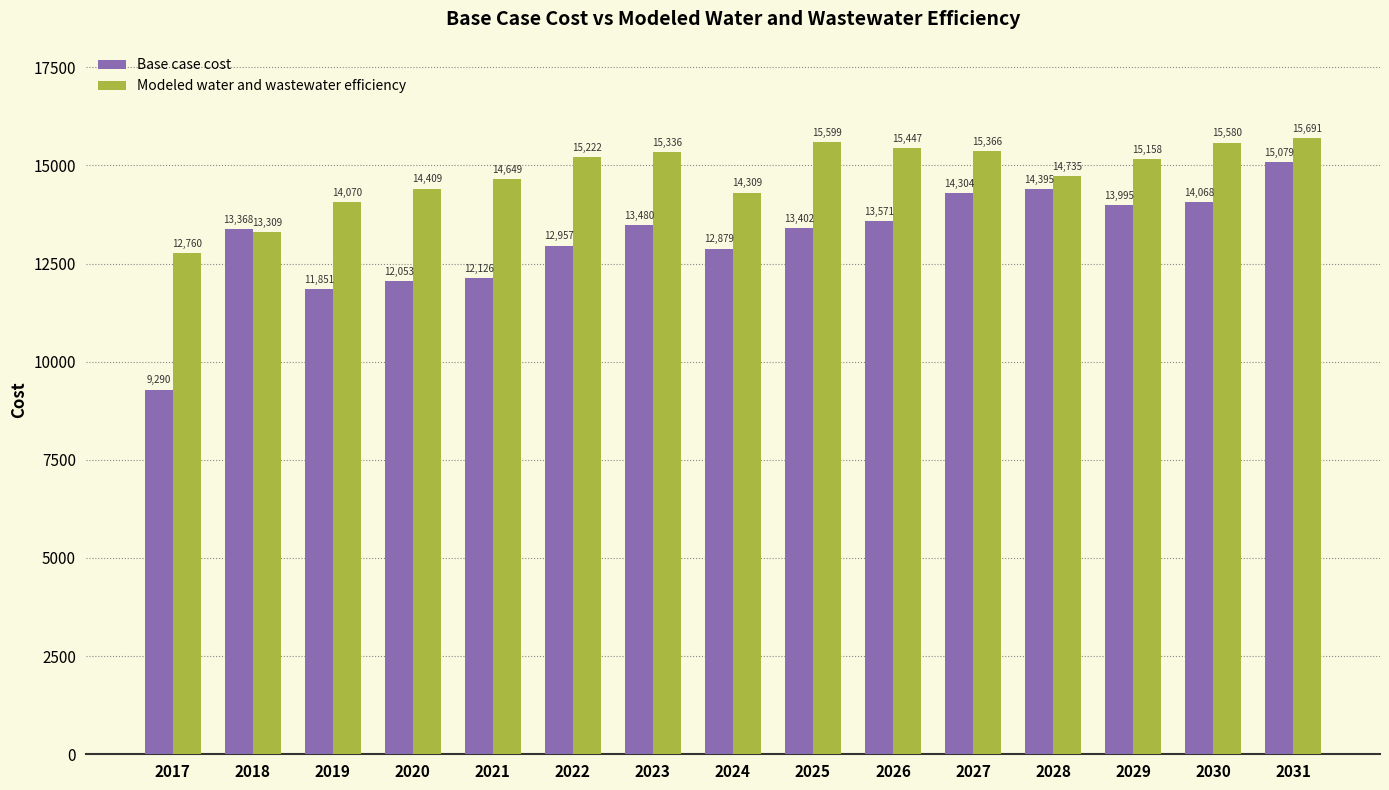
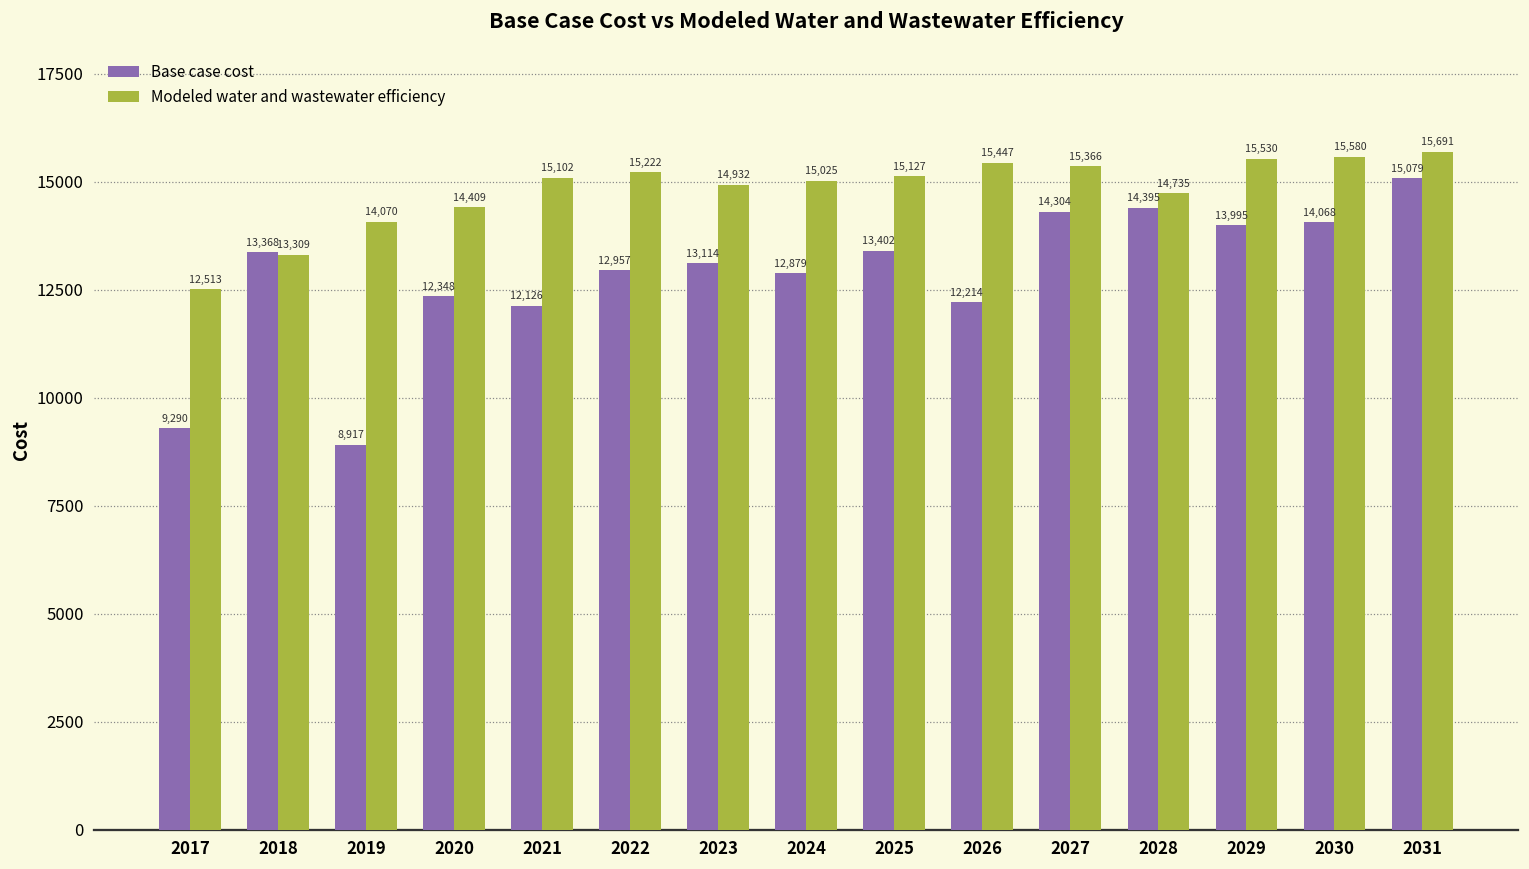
Modeled water and wastewater efficiency, 2017: 12,760 -> 12,513
Base case cost, 2019: 11,851 -> 8,917
Base case cost, 2020: 12,053 -> 12,348
Modeled water and wastewater efficiency, 2021: 14,649 -> 15,102
Base case cost, 2023: 13,480 -> 13,114
Modeled water and wastewater efficiency, 2023: 15,336 -> 14,932
Modeled water and wastewater efficiency, 2024: 14,309 -> 15,025
Modeled water and wastewater efficiency, 2025: 15,599 -> 15,127
Base case cost, 2026: 13,571 -> 12,214
Modeled water and wastewater efficiency, 2029: 15,158 -> 15,530
